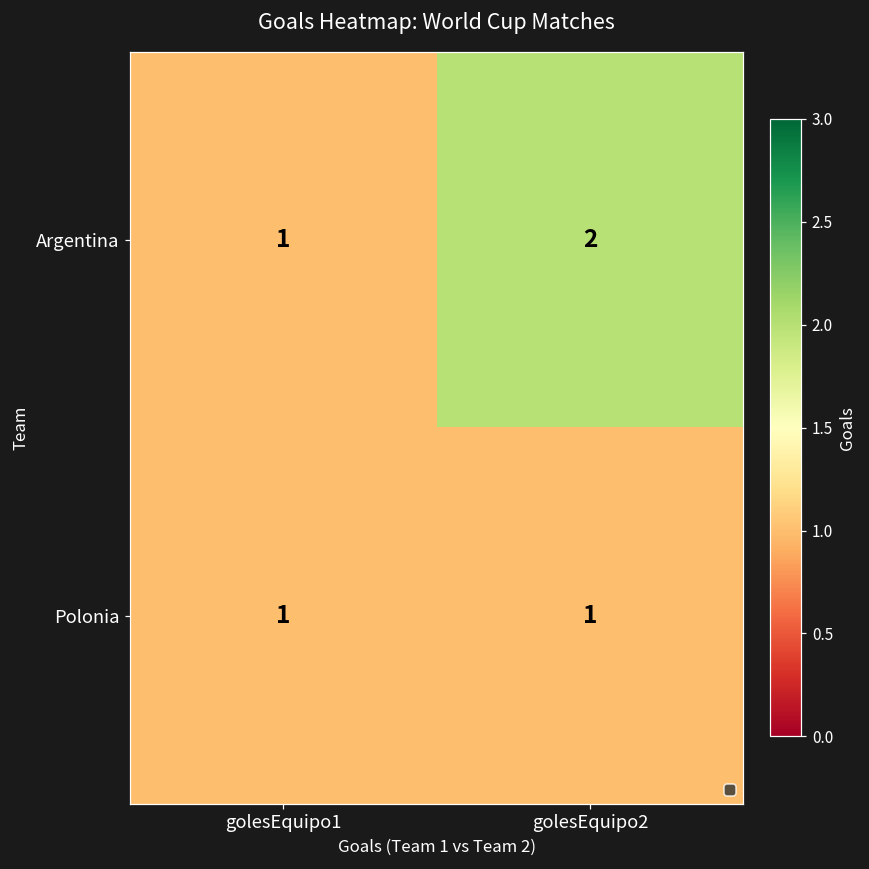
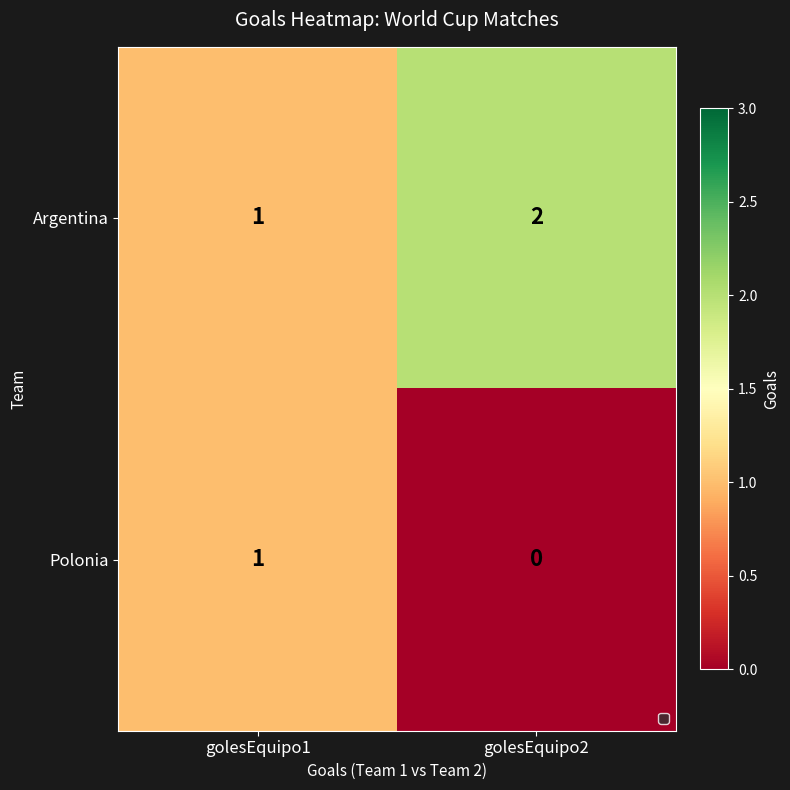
Polonia, golesEquipo2: 1 -> 0
